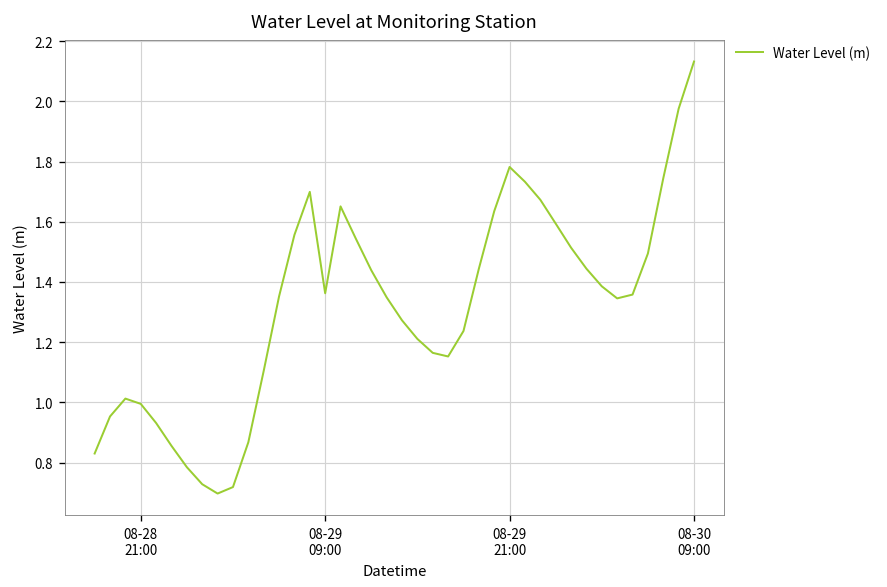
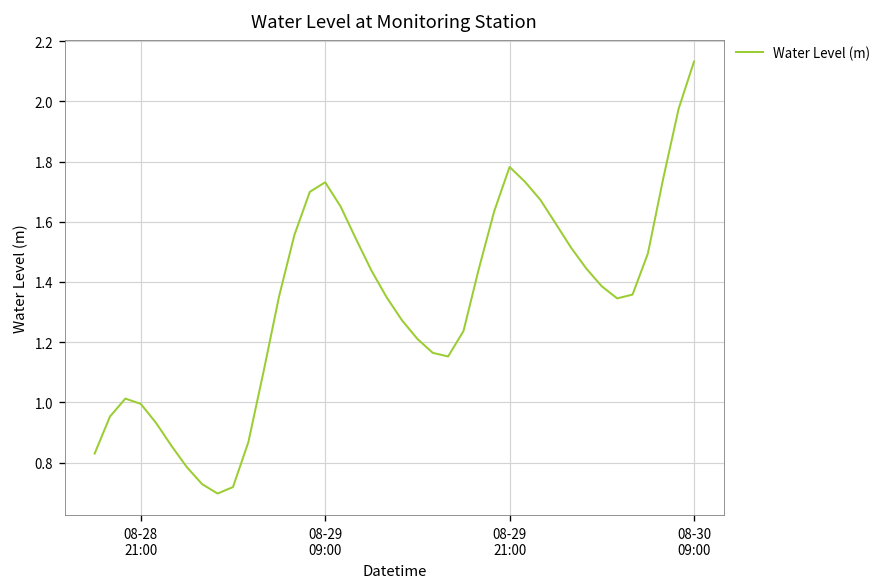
08-29 09:00: 1.36 -> 1.73
